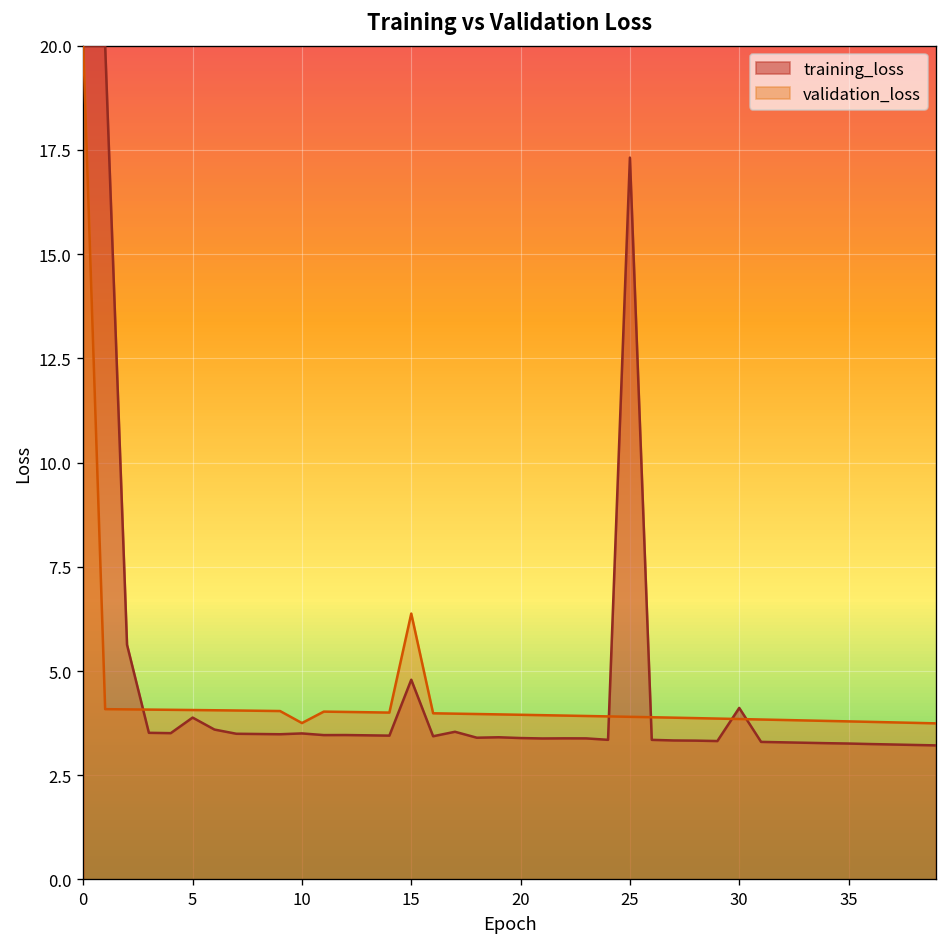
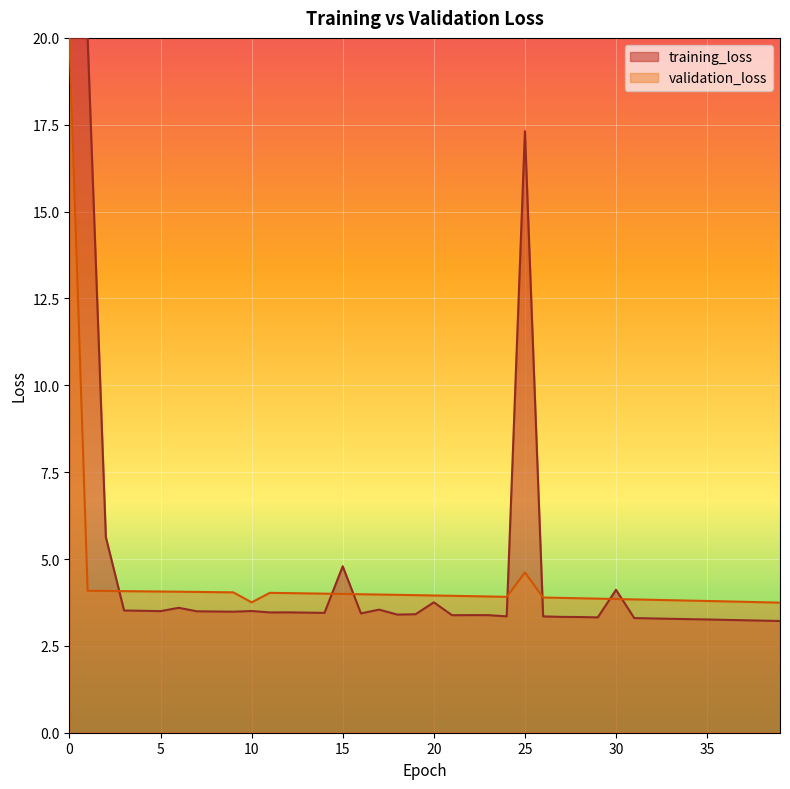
training_loss, 5: 3.9 -> 3.5
validation_loss, 15: 6.4 -> 4.0
training_loss, 20: 3.4 -> 3.8
validation_loss, 25: 3.9 -> 4.6
